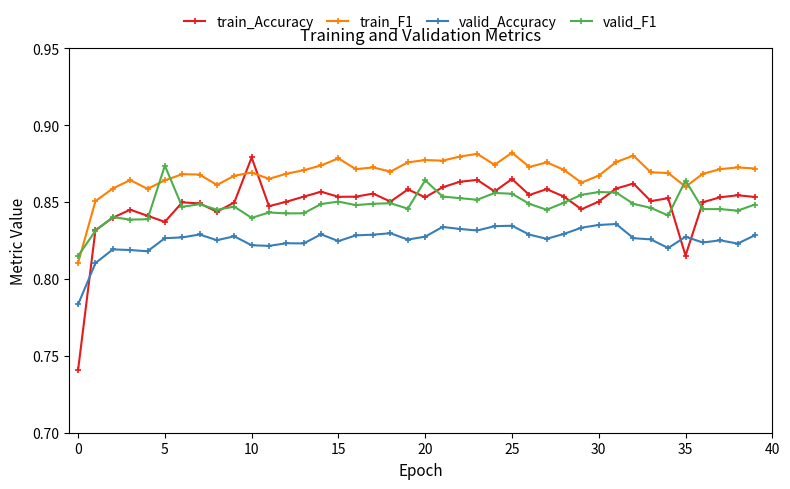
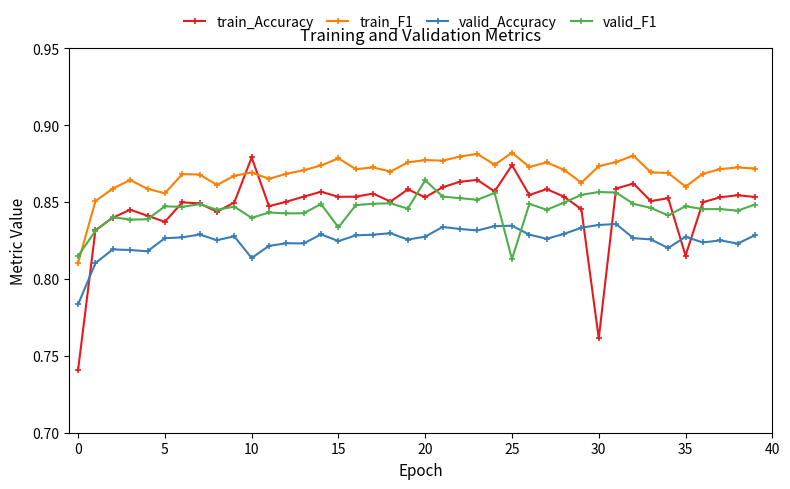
train_F1, 5: 0.864 -> 0.856
valid_F1, 5: 0.874 -> 0.847
valid_Accuracy, 10: 0.822 -> 0.814
valid_F1, 15: 0.850 -> 0.834
train_Accuracy, 25: 0.865 -> 0.874
valid_F1, 25: 0.855 -> 0.813
train_Accuracy, 30: 0.850 -> 0.761
train_F1, 30: 0.867 -> 0.873
valid_F1, 35: 0.864 -> 0.847
